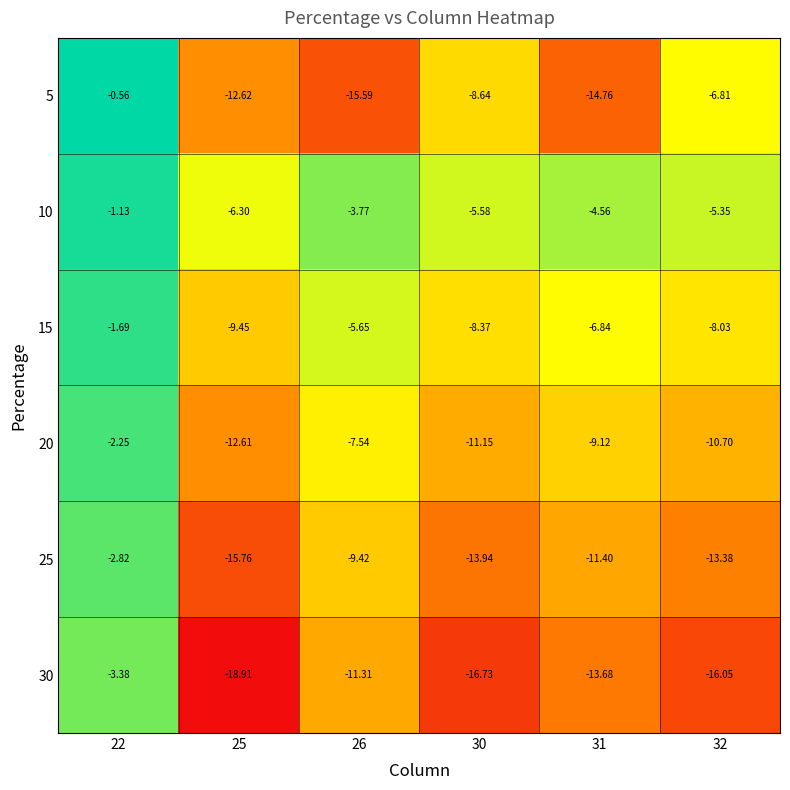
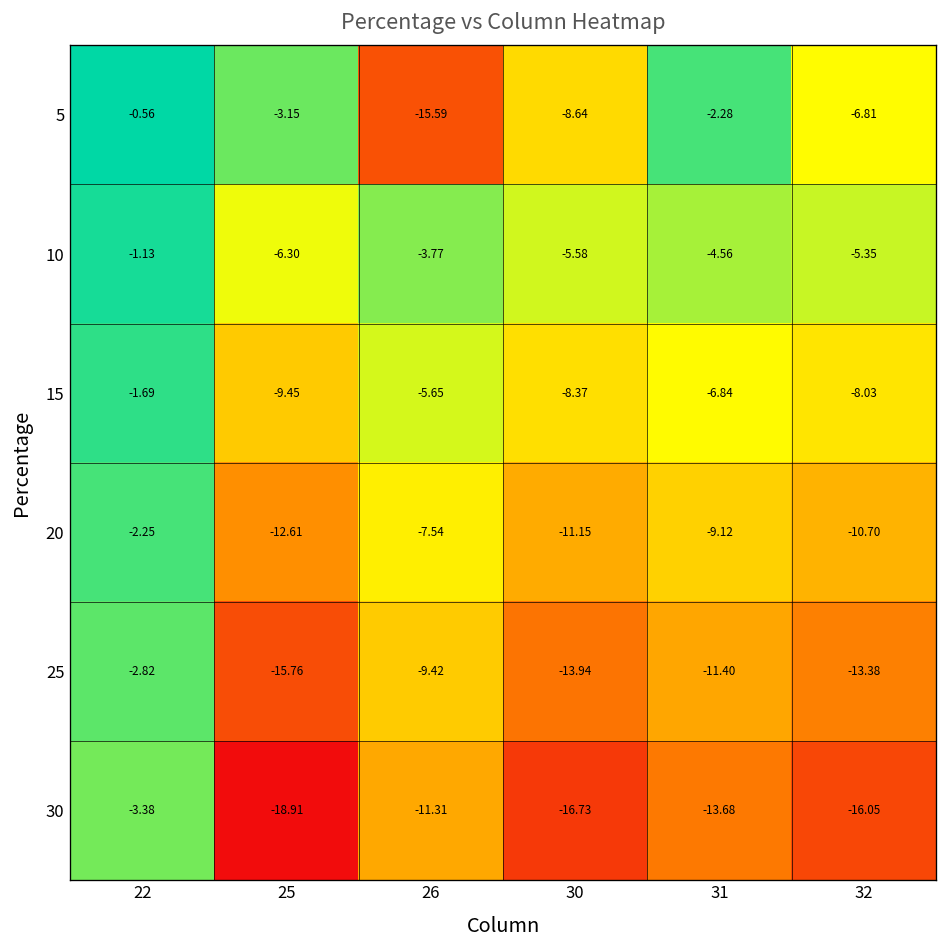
5, 25: -12.62 -> -3.15
5, 31: -14.76 -> -2.28
